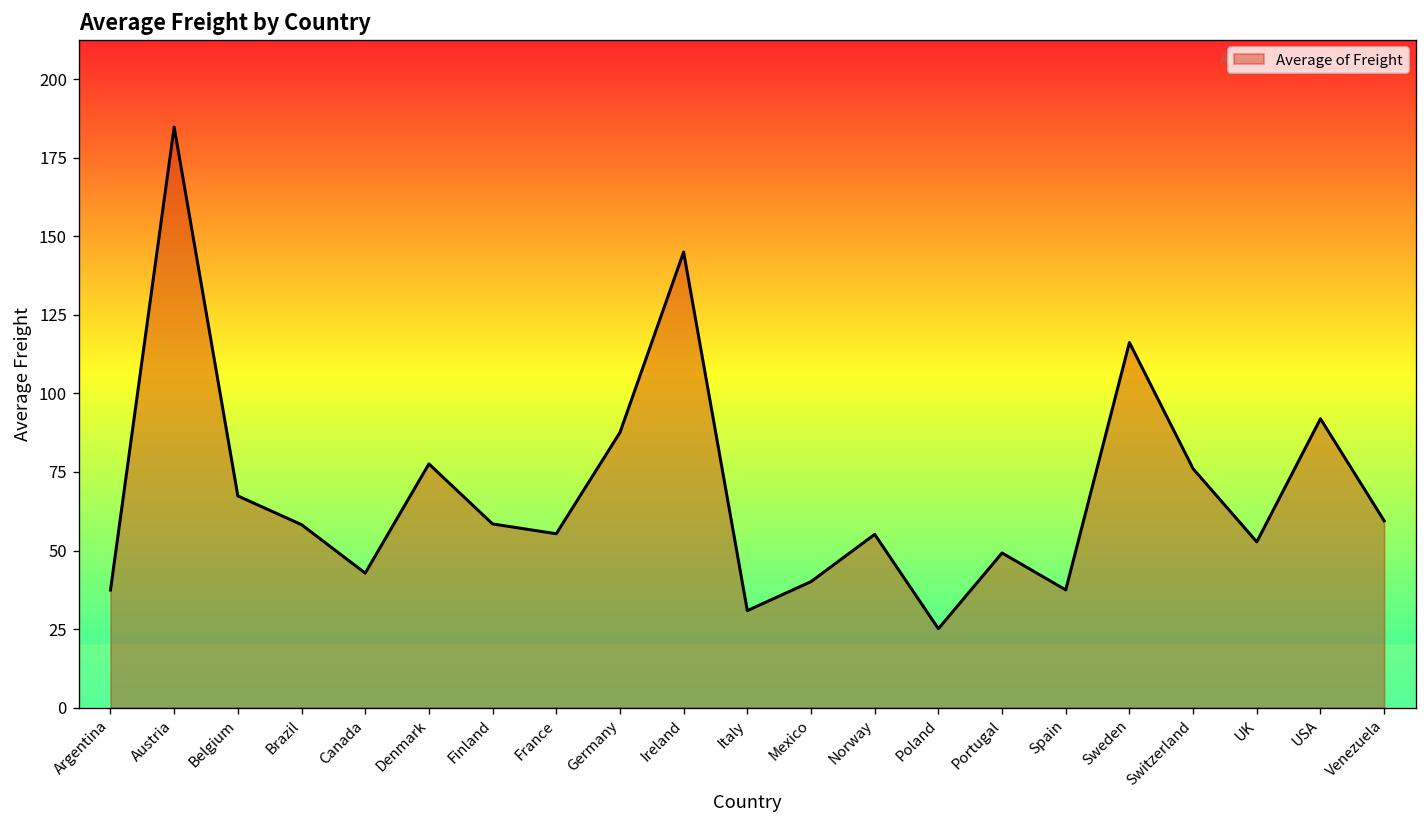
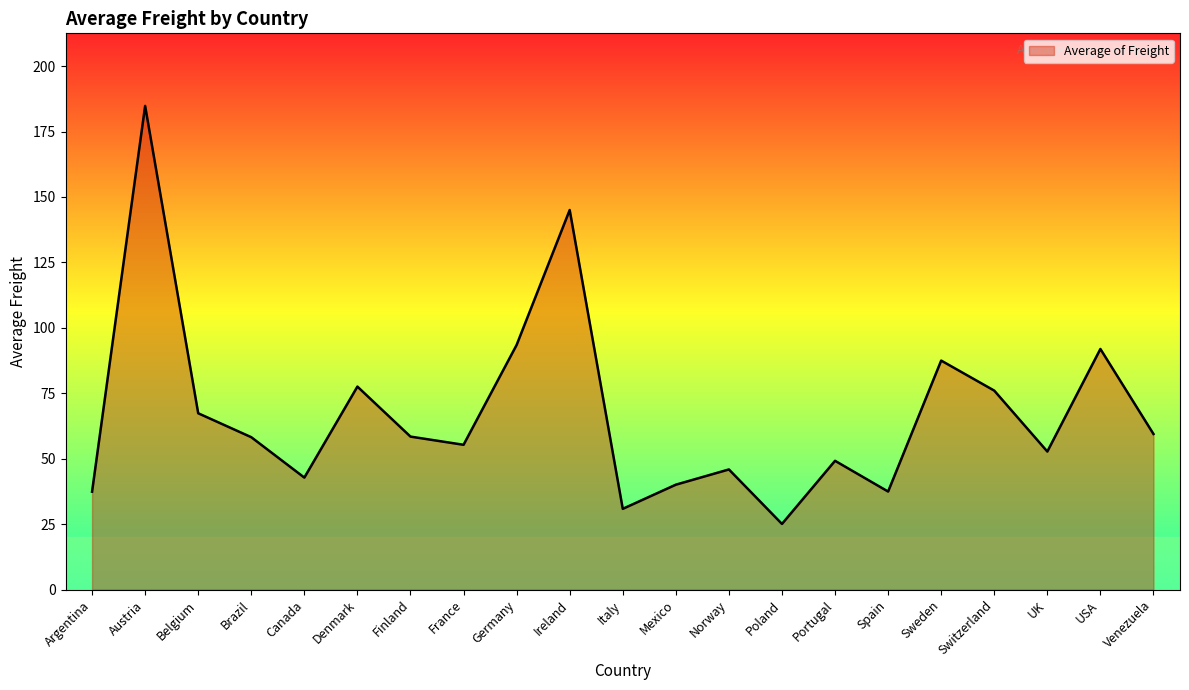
Germany: 88 -> 93
Norway: 55 -> 46
Sweden: 116 -> 88
